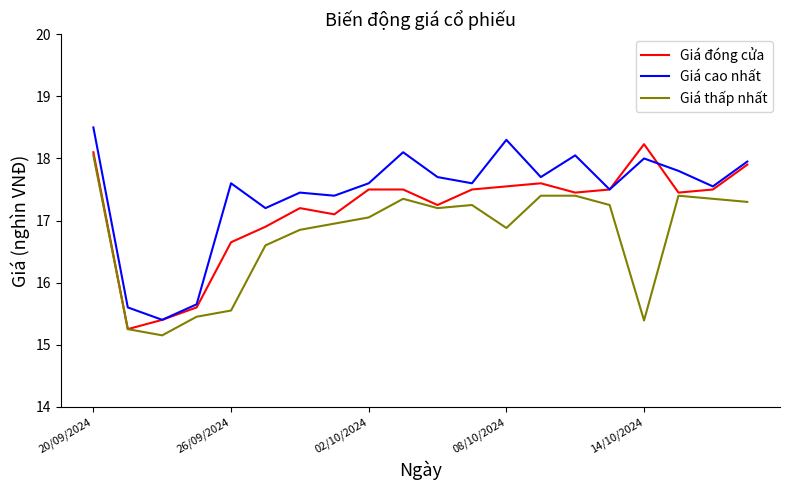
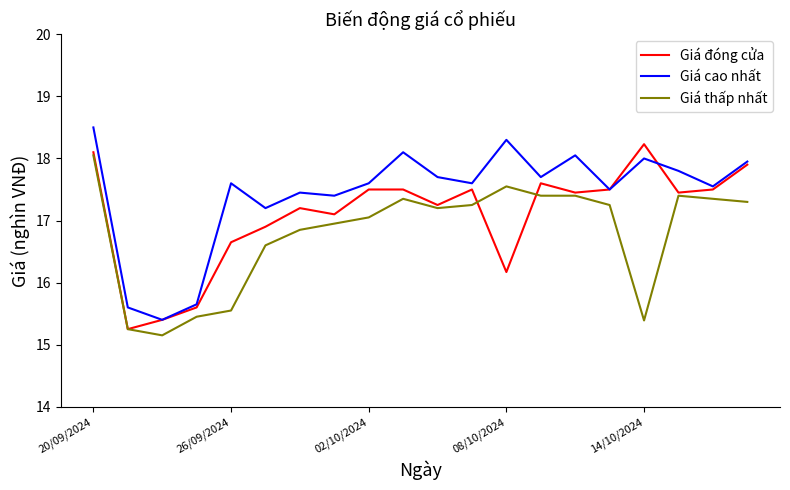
Giá đóng cửa, 08/10/2024: 17.6 -> 16.2
Giá thấp nhất, 08/10/2024: 16.9 -> 17.6
